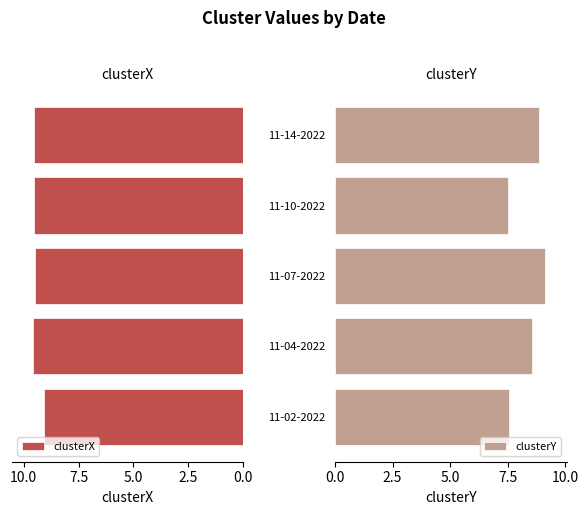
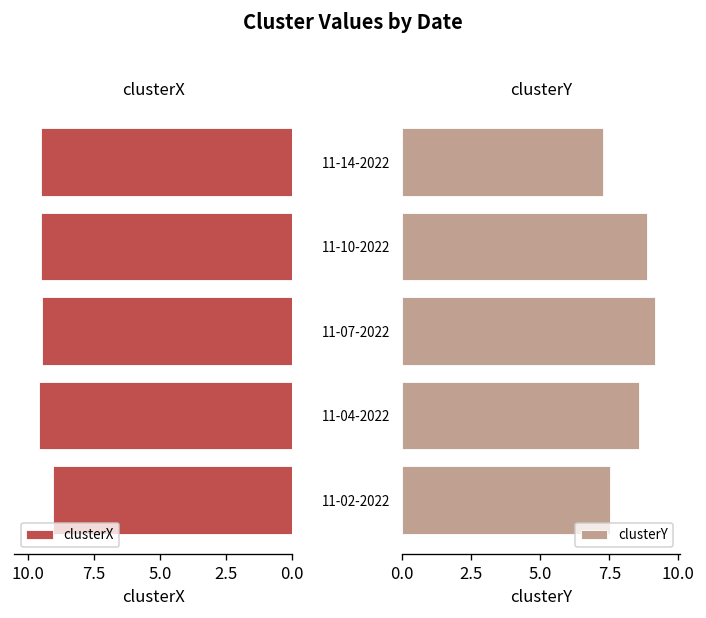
clusterY, 11-14-2022: 8.9 -> 7.3
clusterY, 11-10-2022: 7.5 -> 8.9
